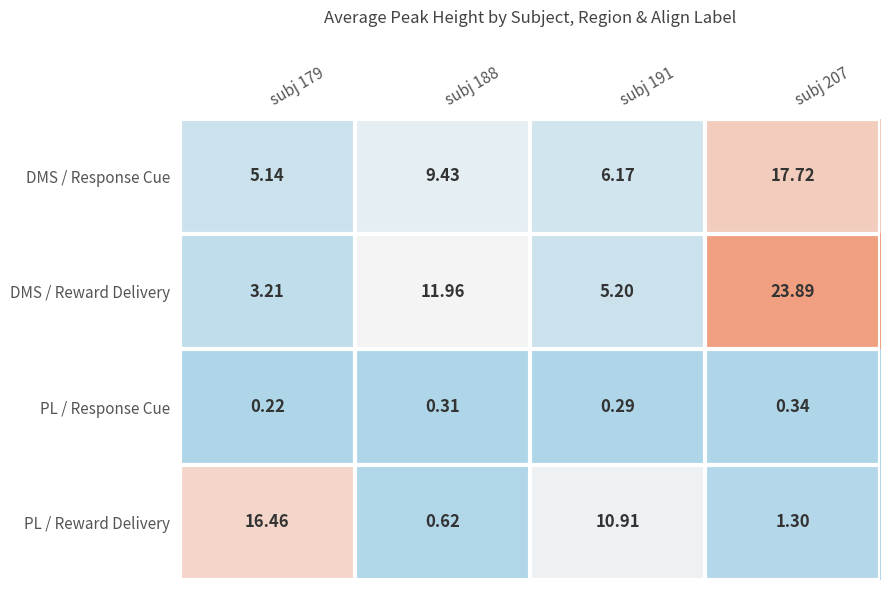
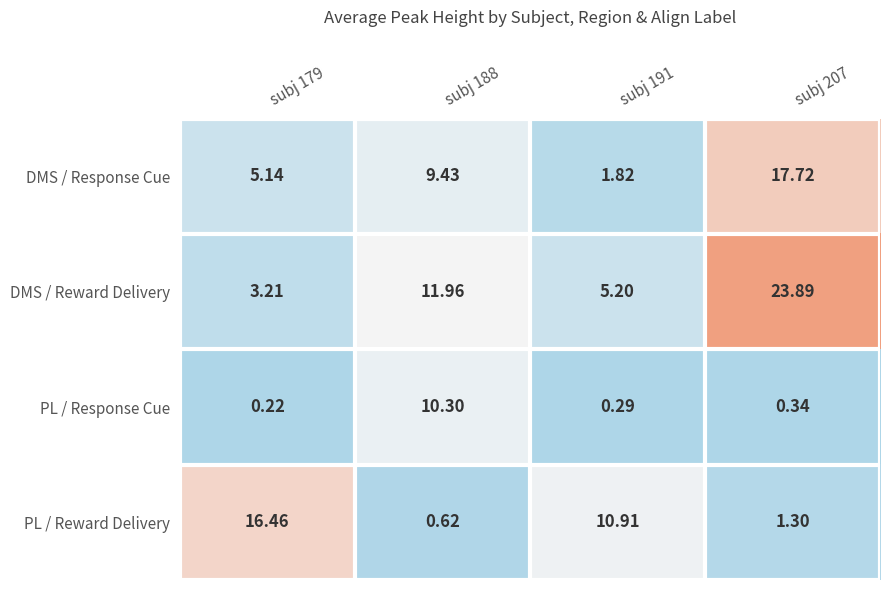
DMS / Response Cue, subj 191: 6.17 -> 1.82
PL / Response Cue, subj 188: 0.31 -> 10.30
